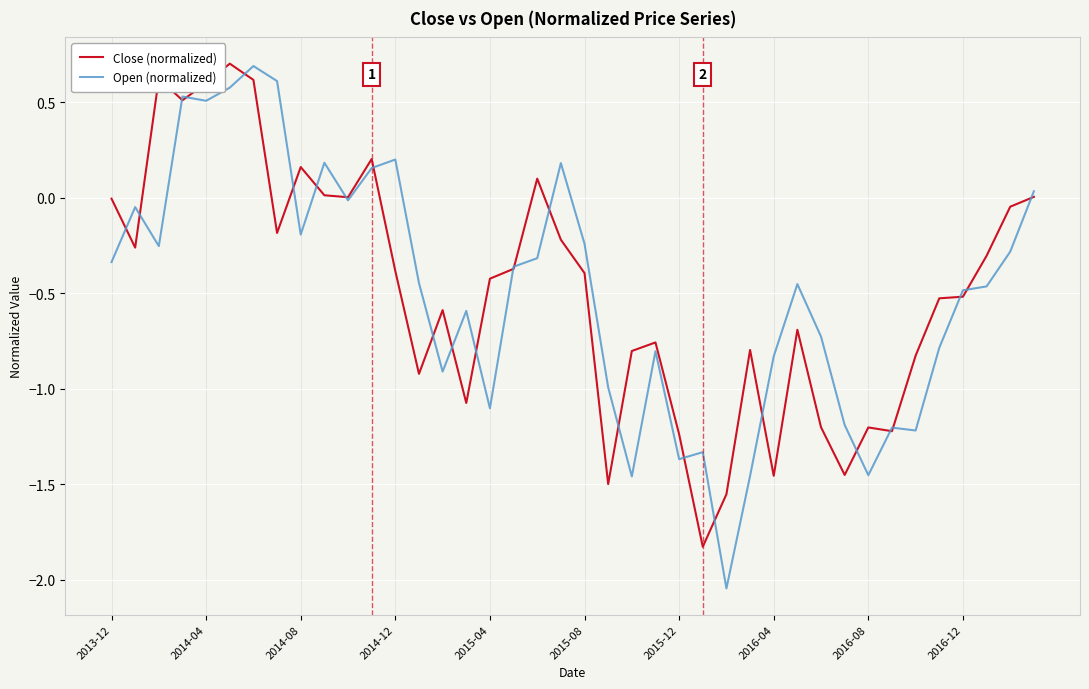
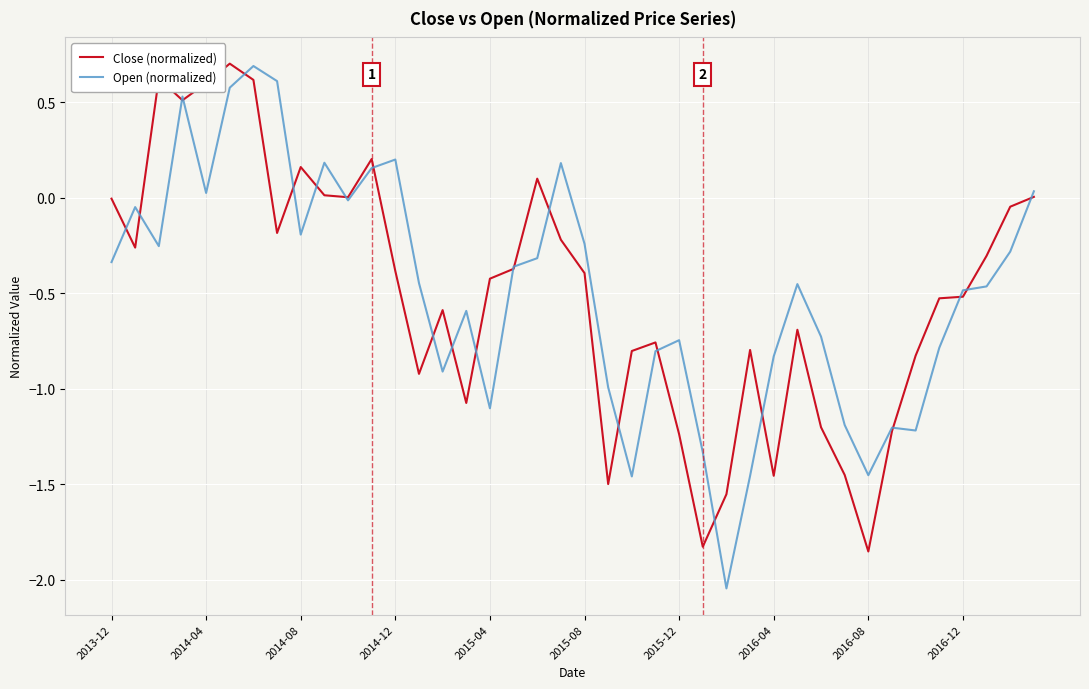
Open (normalized), 2014-04: 0.51 -> 0.03
Open (normalized), 2015-12: -1.37 -> -0.75
Close (normalized), 2016-08: -1.20 -> -1.85
